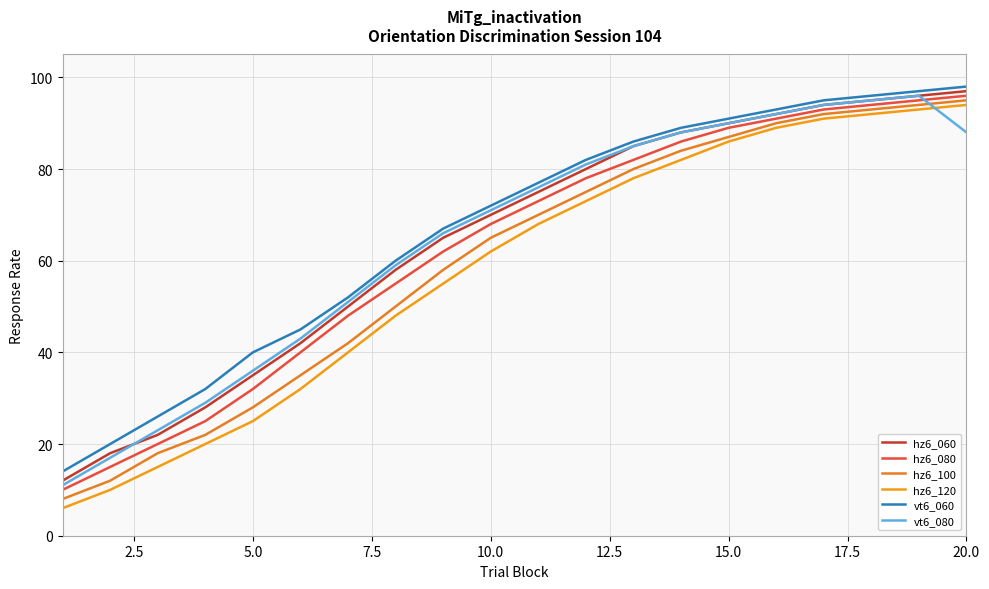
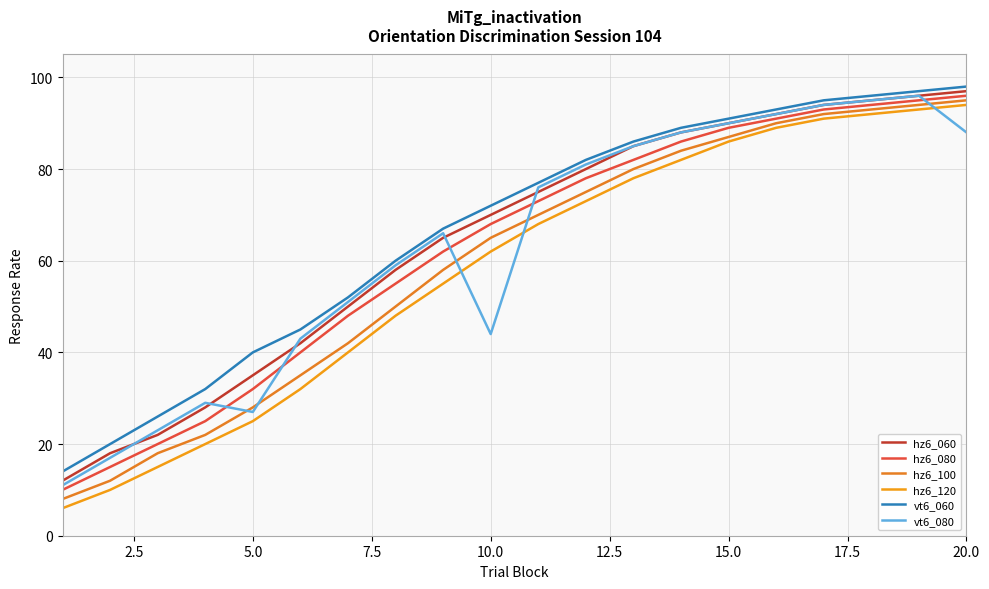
vt6_080, 5.0: 36 -> 27
vt6_080, 10.0: 71 -> 44
